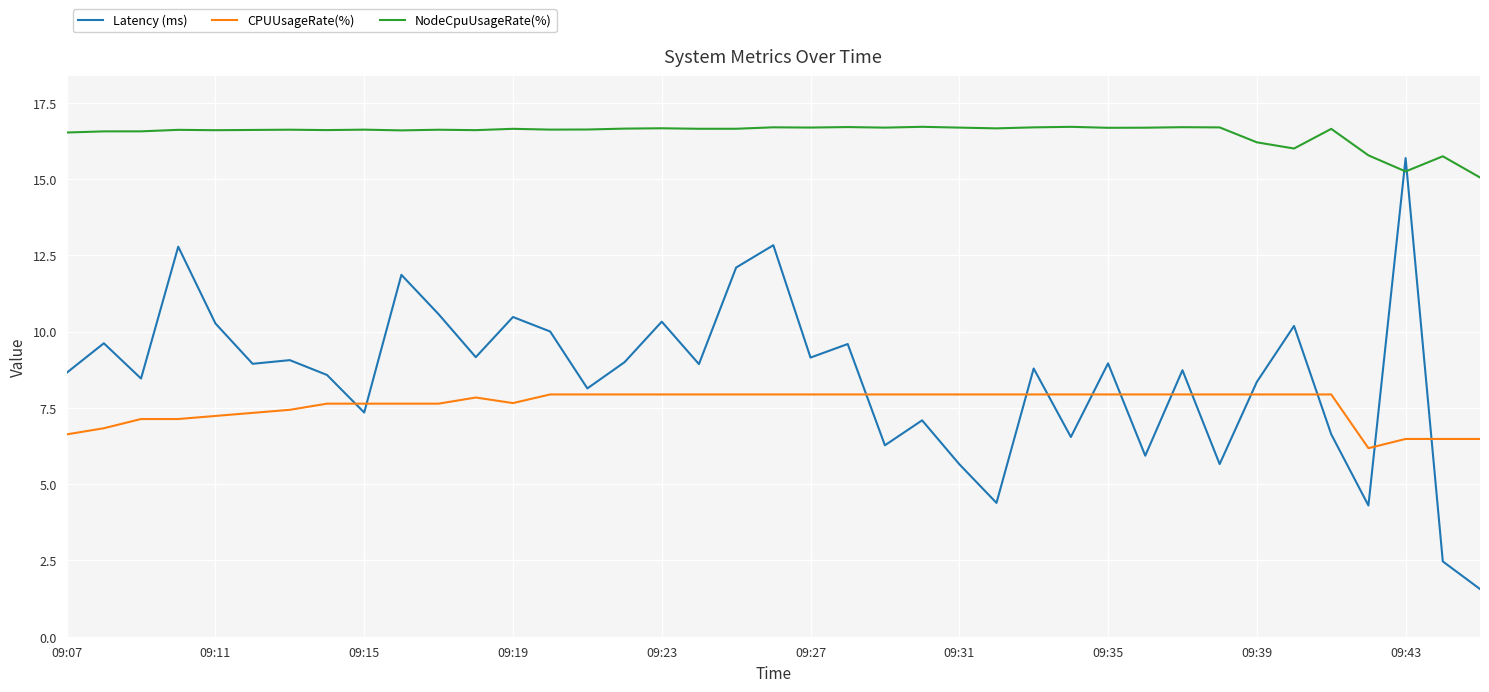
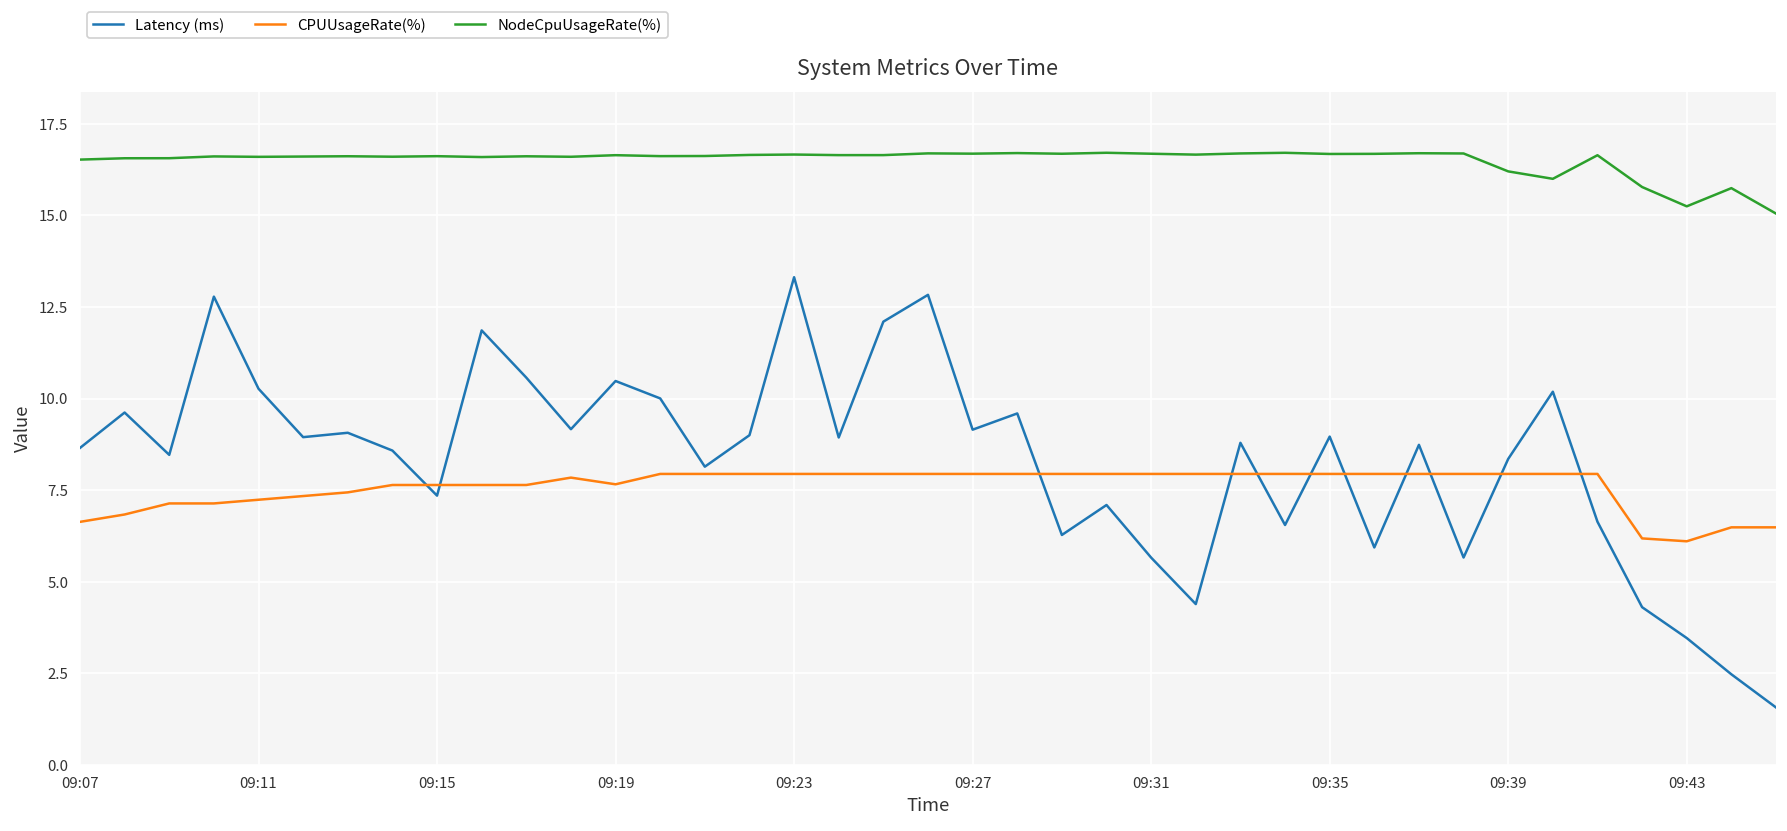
Latency (ms), 09:23: 10.3 -> 13.3
Latency (ms), 09:43: 15.7 -> 3.5
CPUUsageRate(%), 09:43: 6.5 -> 6.1
